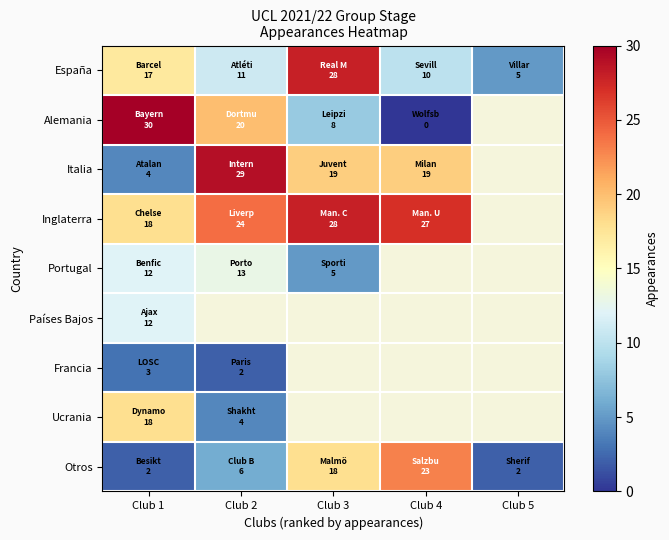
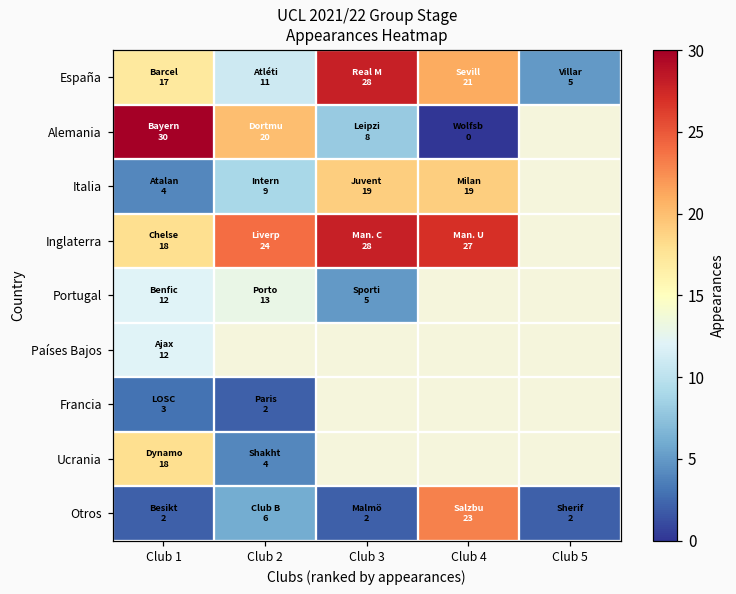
España, Club 4: 10 -> 21
Italia, Club 2: 29 -> 9
Otros, Club 3: 18 -> 2
